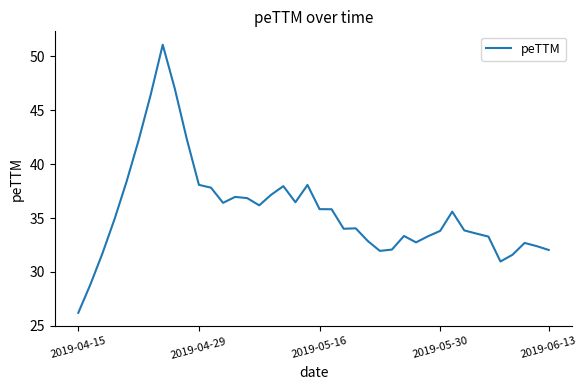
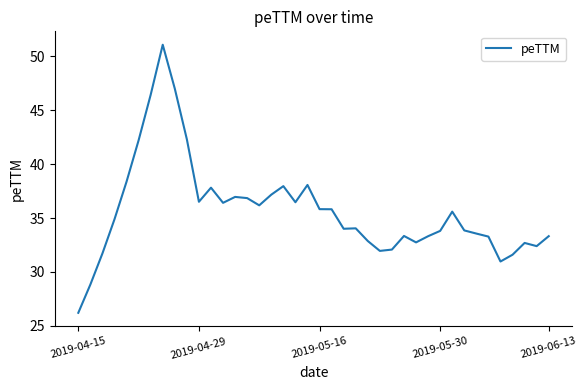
2019-04-29: 38.1 -> 36.5
2019-06-13: 32.0 -> 33.3
